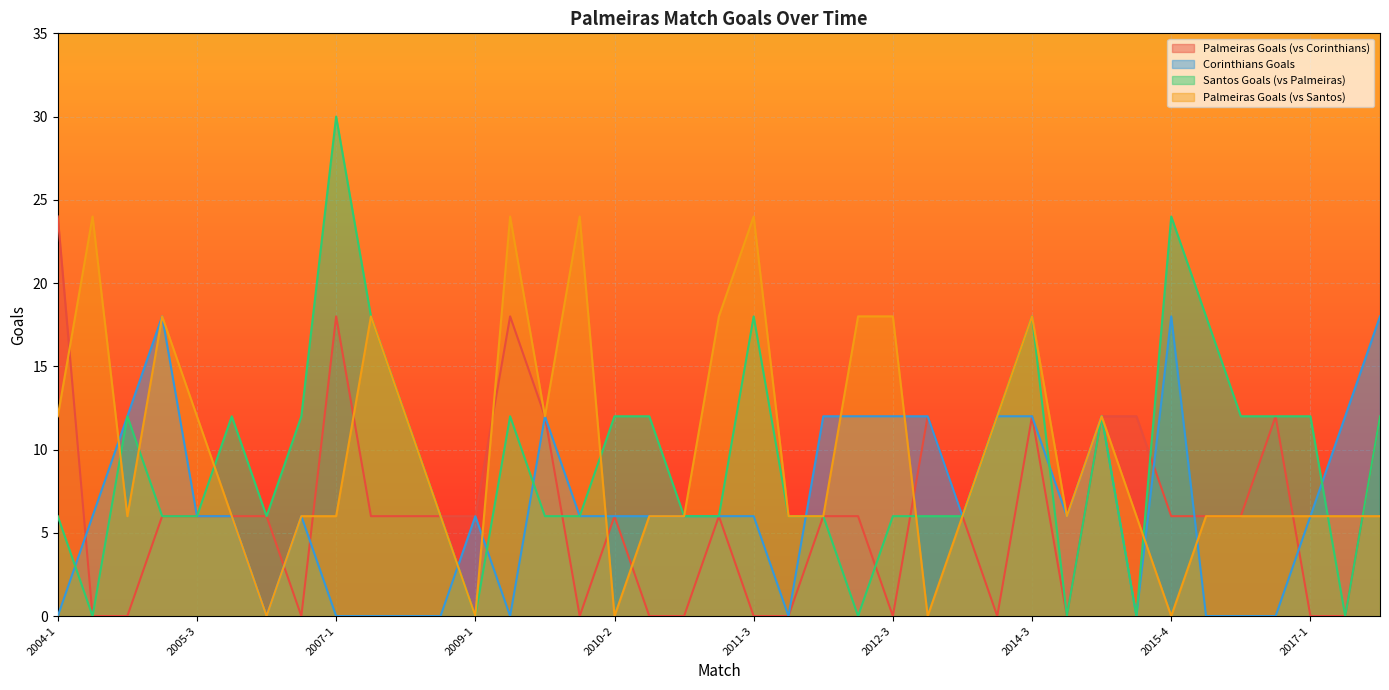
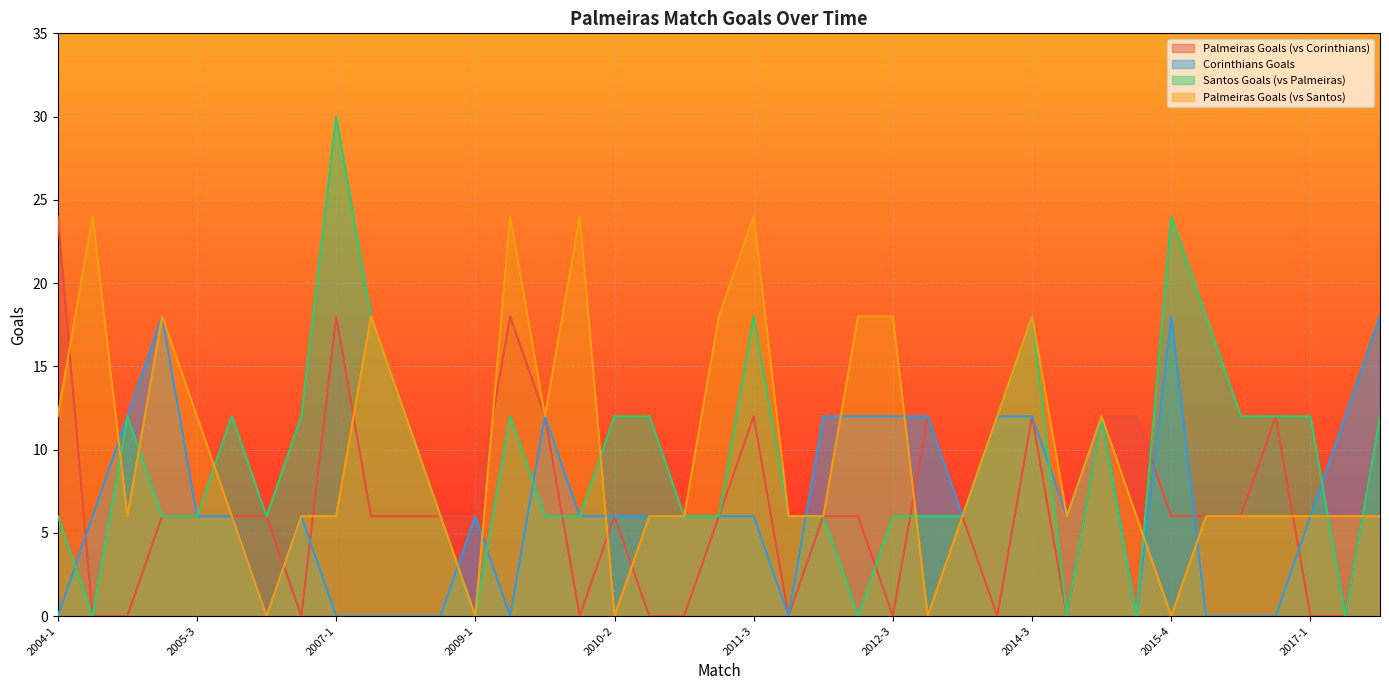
Palmeiras Goals (vs Corinthians), 2011-3: 0.0 -> 12.0
